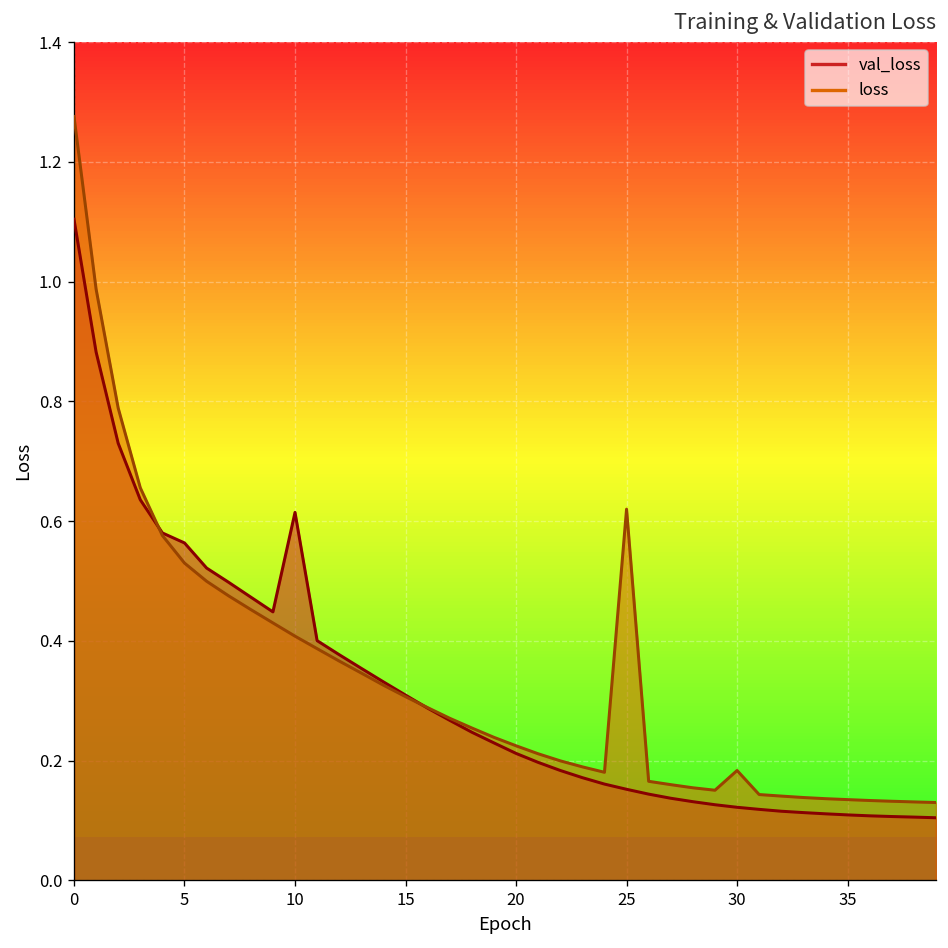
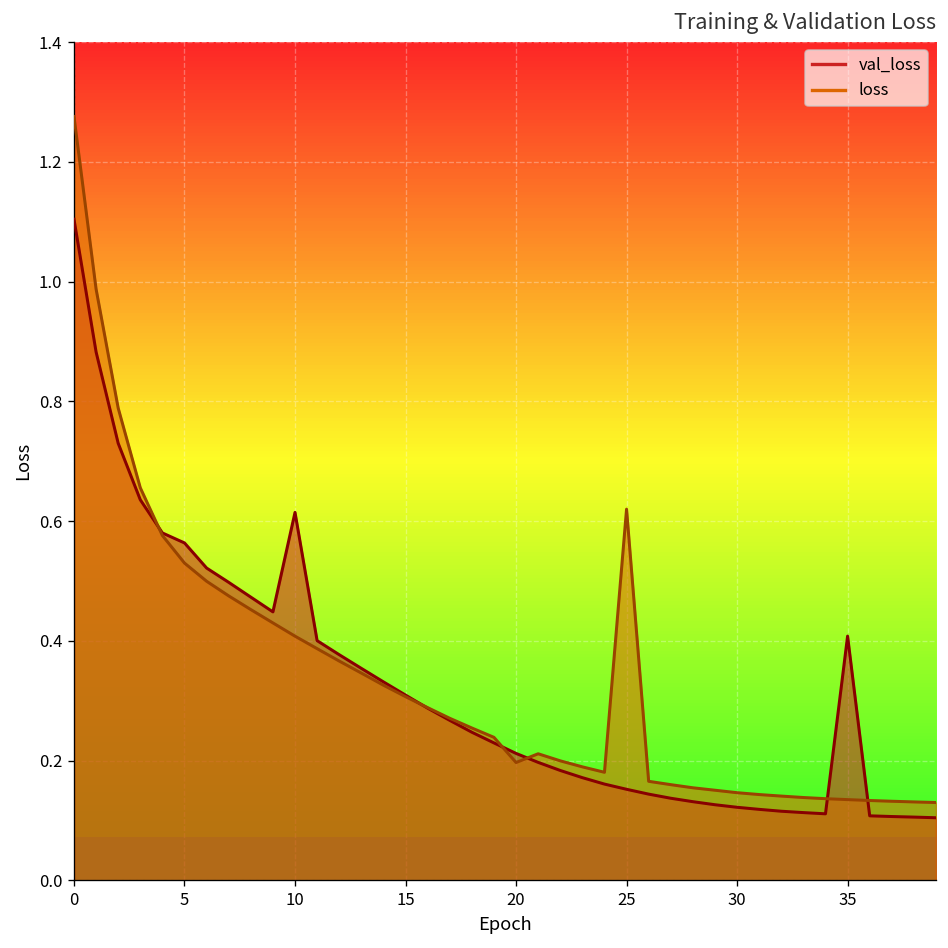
loss, 20: 0.22 -> 0.20
loss, 30: 0.18 -> 0.15
val_loss, 35: 0.11 -> 0.41
